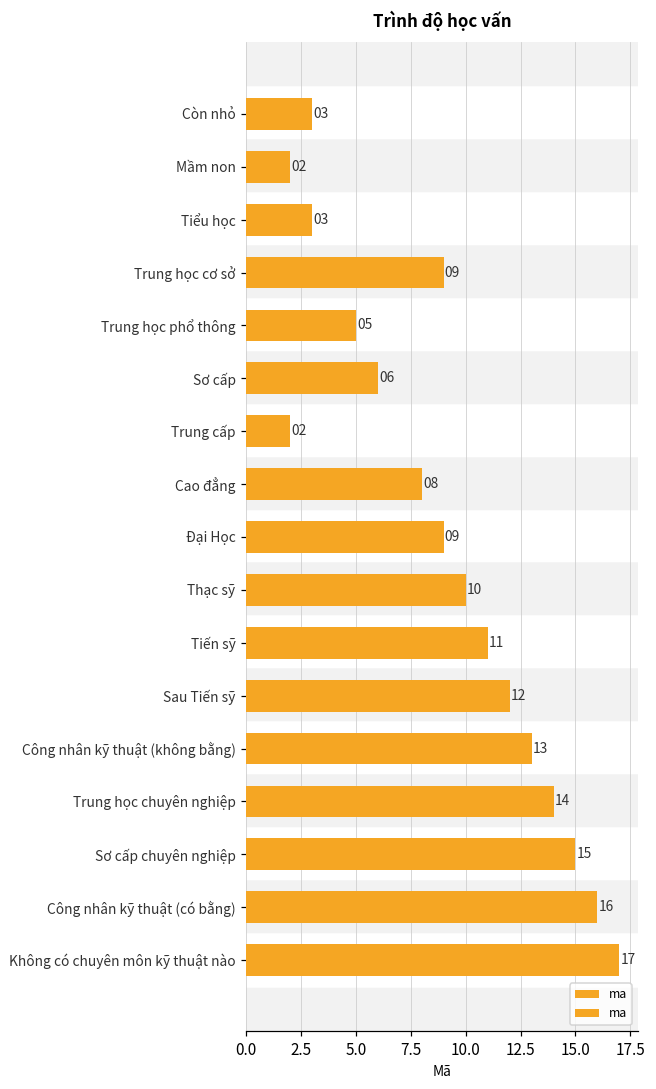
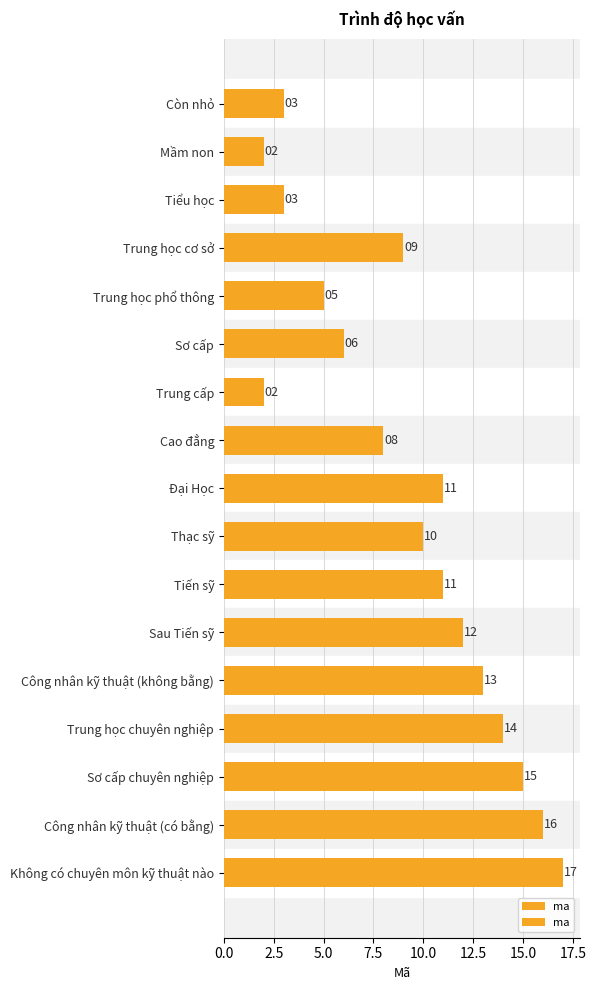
Đại Học: 09 -> 11
